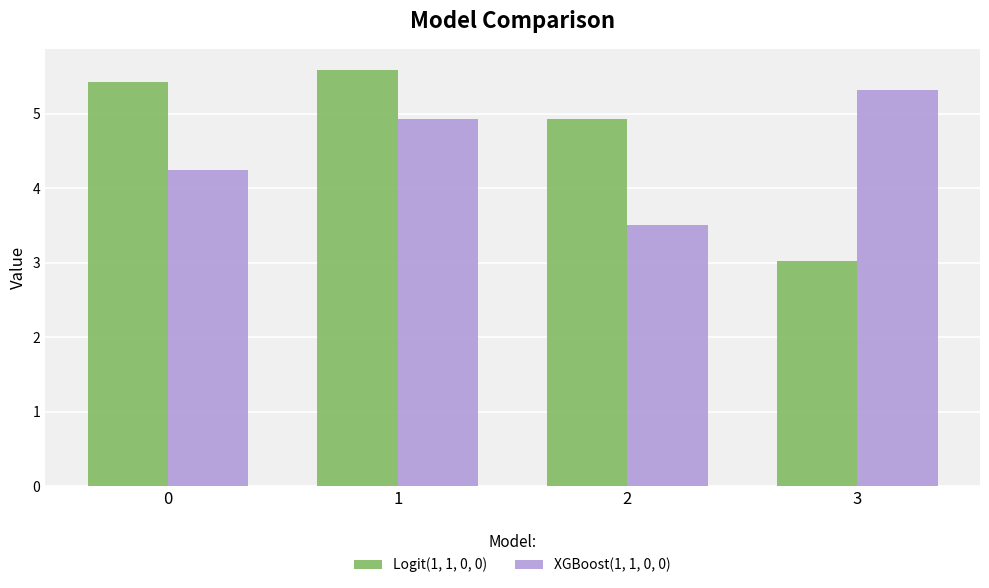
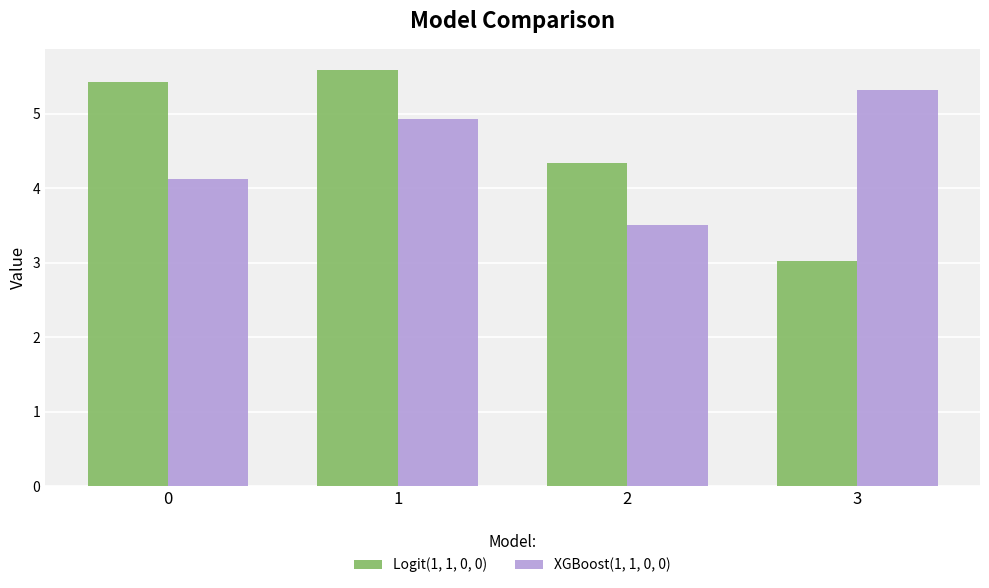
XGBoost(1, 1, 0, 0), 0: 4.2 -> 4.1
Logit(1, 1, 0, 0), 2: 4.9 -> 4.3
